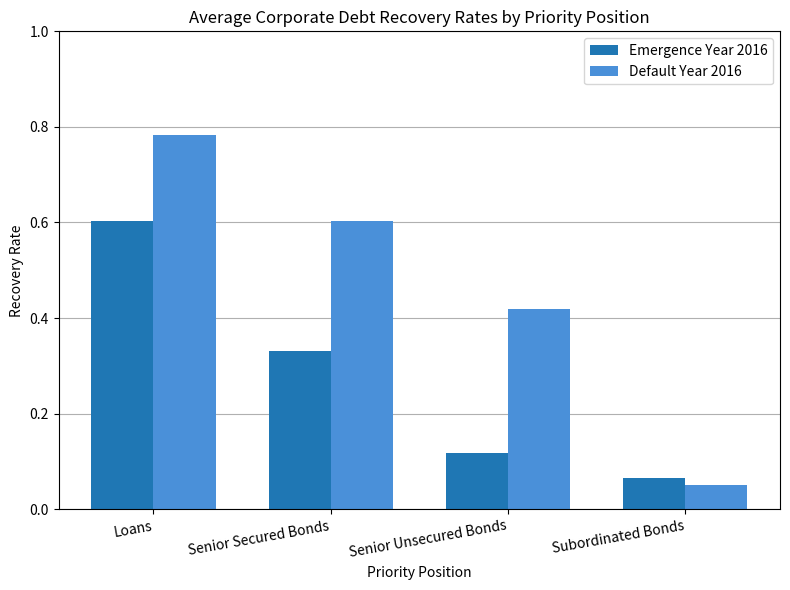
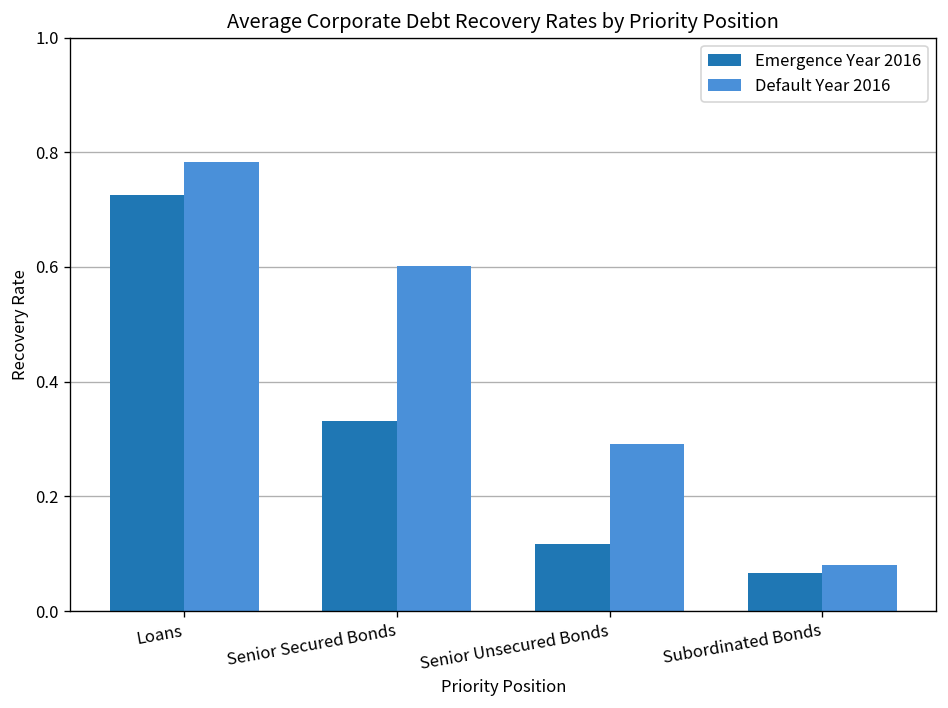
Emergence Year 2016, Loans: 0.60 -> 0.73
Default Year 2016, Senior Unsecured Bonds: 0.42 -> 0.29
Default Year 2016, Subordinated Bonds: 0.05 -> 0.08
